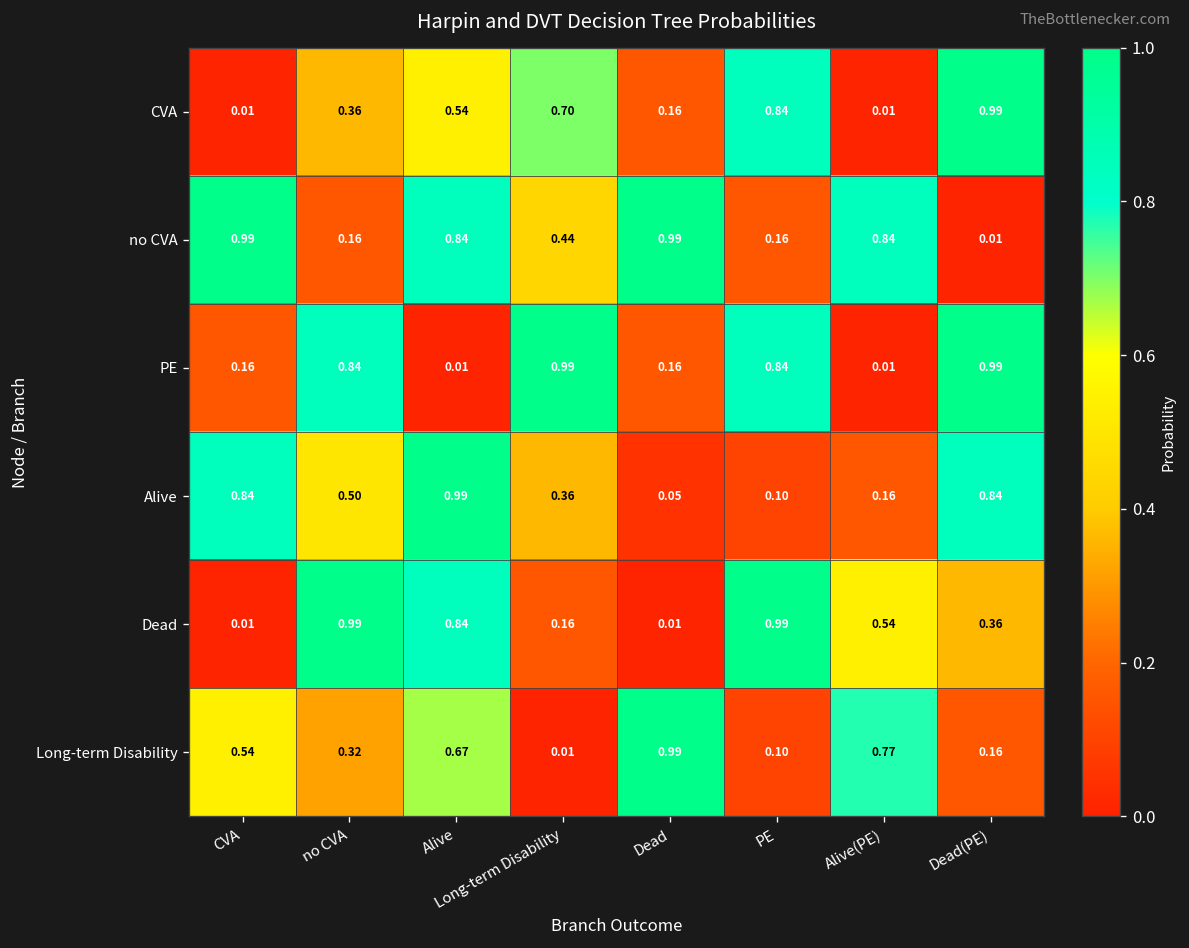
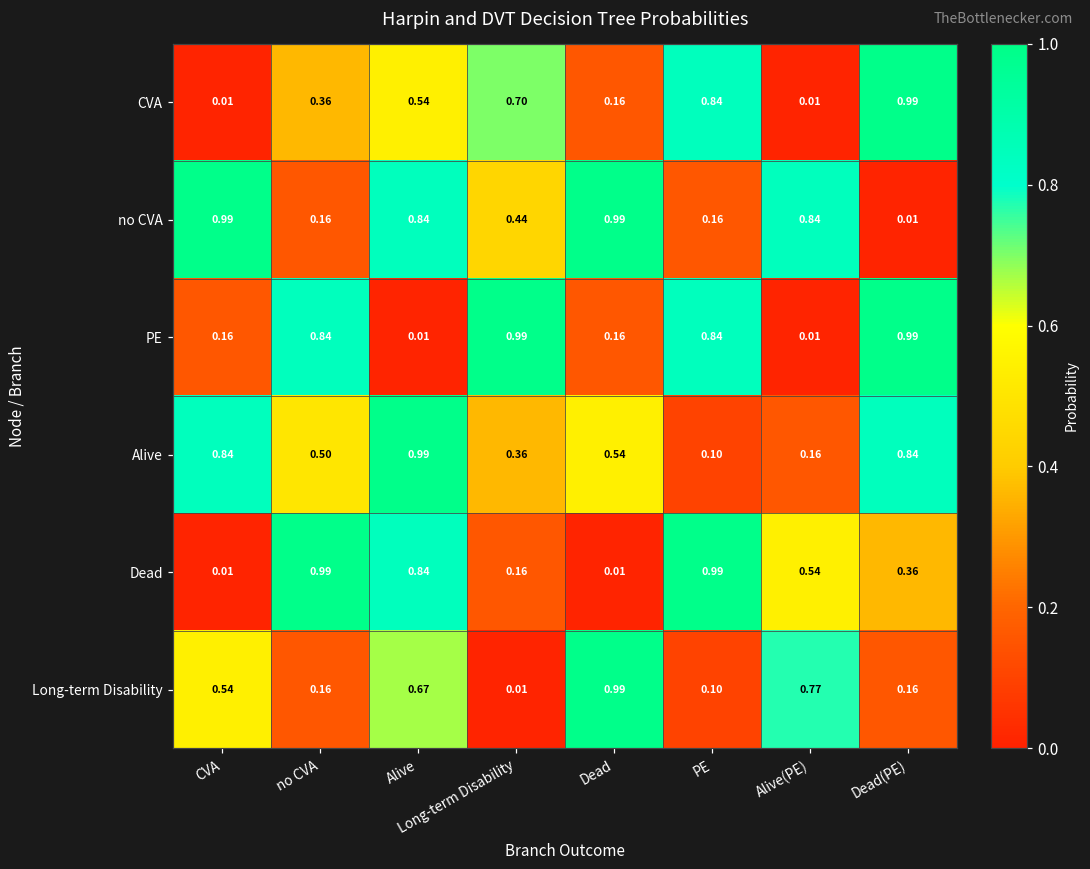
Alive, Dead: 0.05 -> 0.54
Long-term Disability, no CVA: 0.32 -> 0.16
